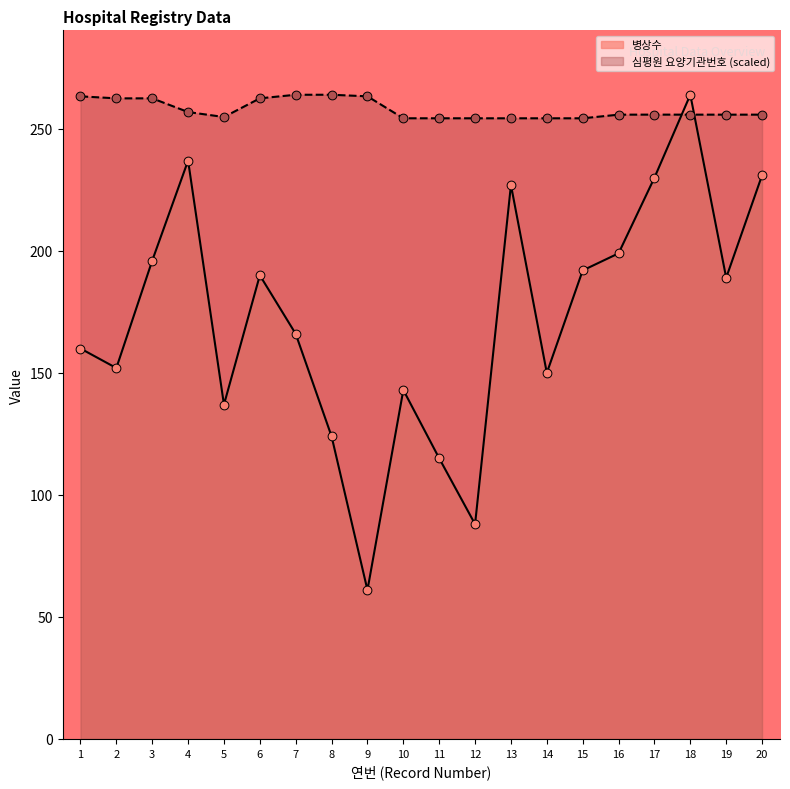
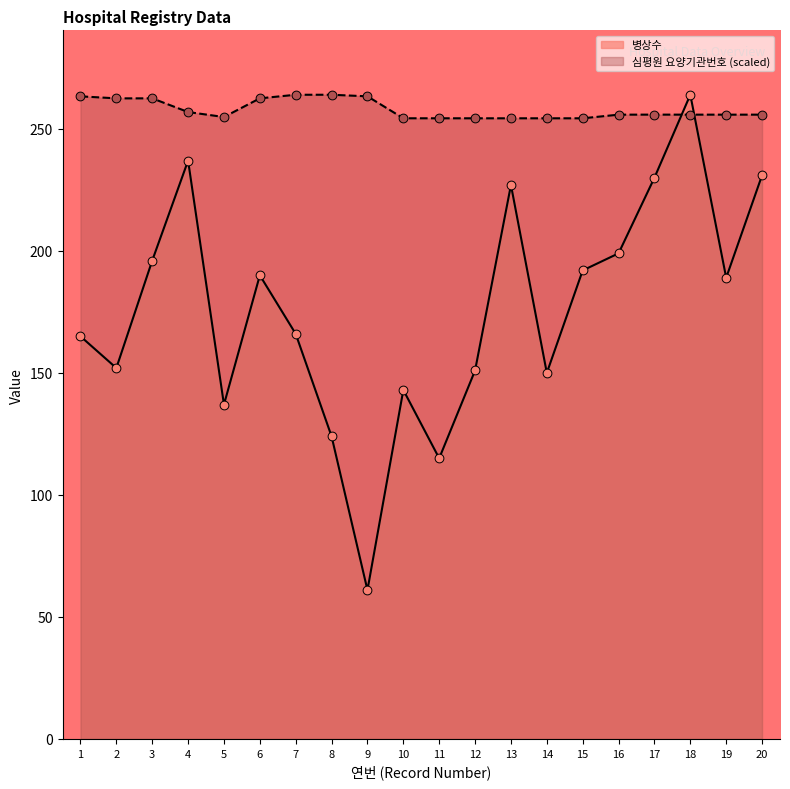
병상수, 1: 160 -> 165
병상수, 12: 88 -> 151
